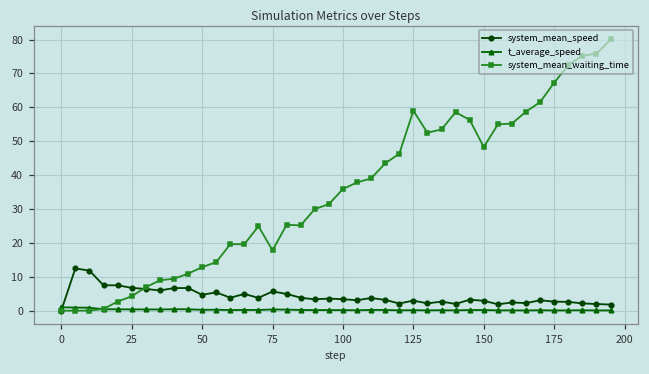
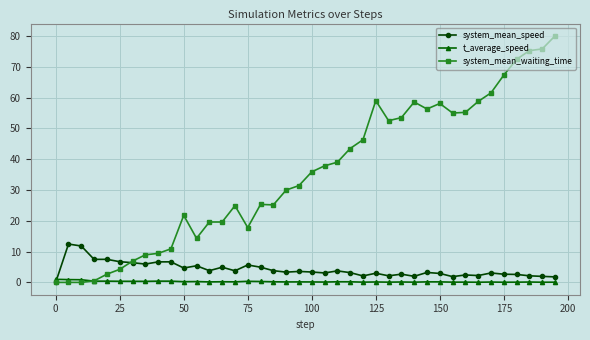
system_mean_waiting_time, 50: 13 -> 22
system_mean_waiting_time, 150: 48 -> 58
